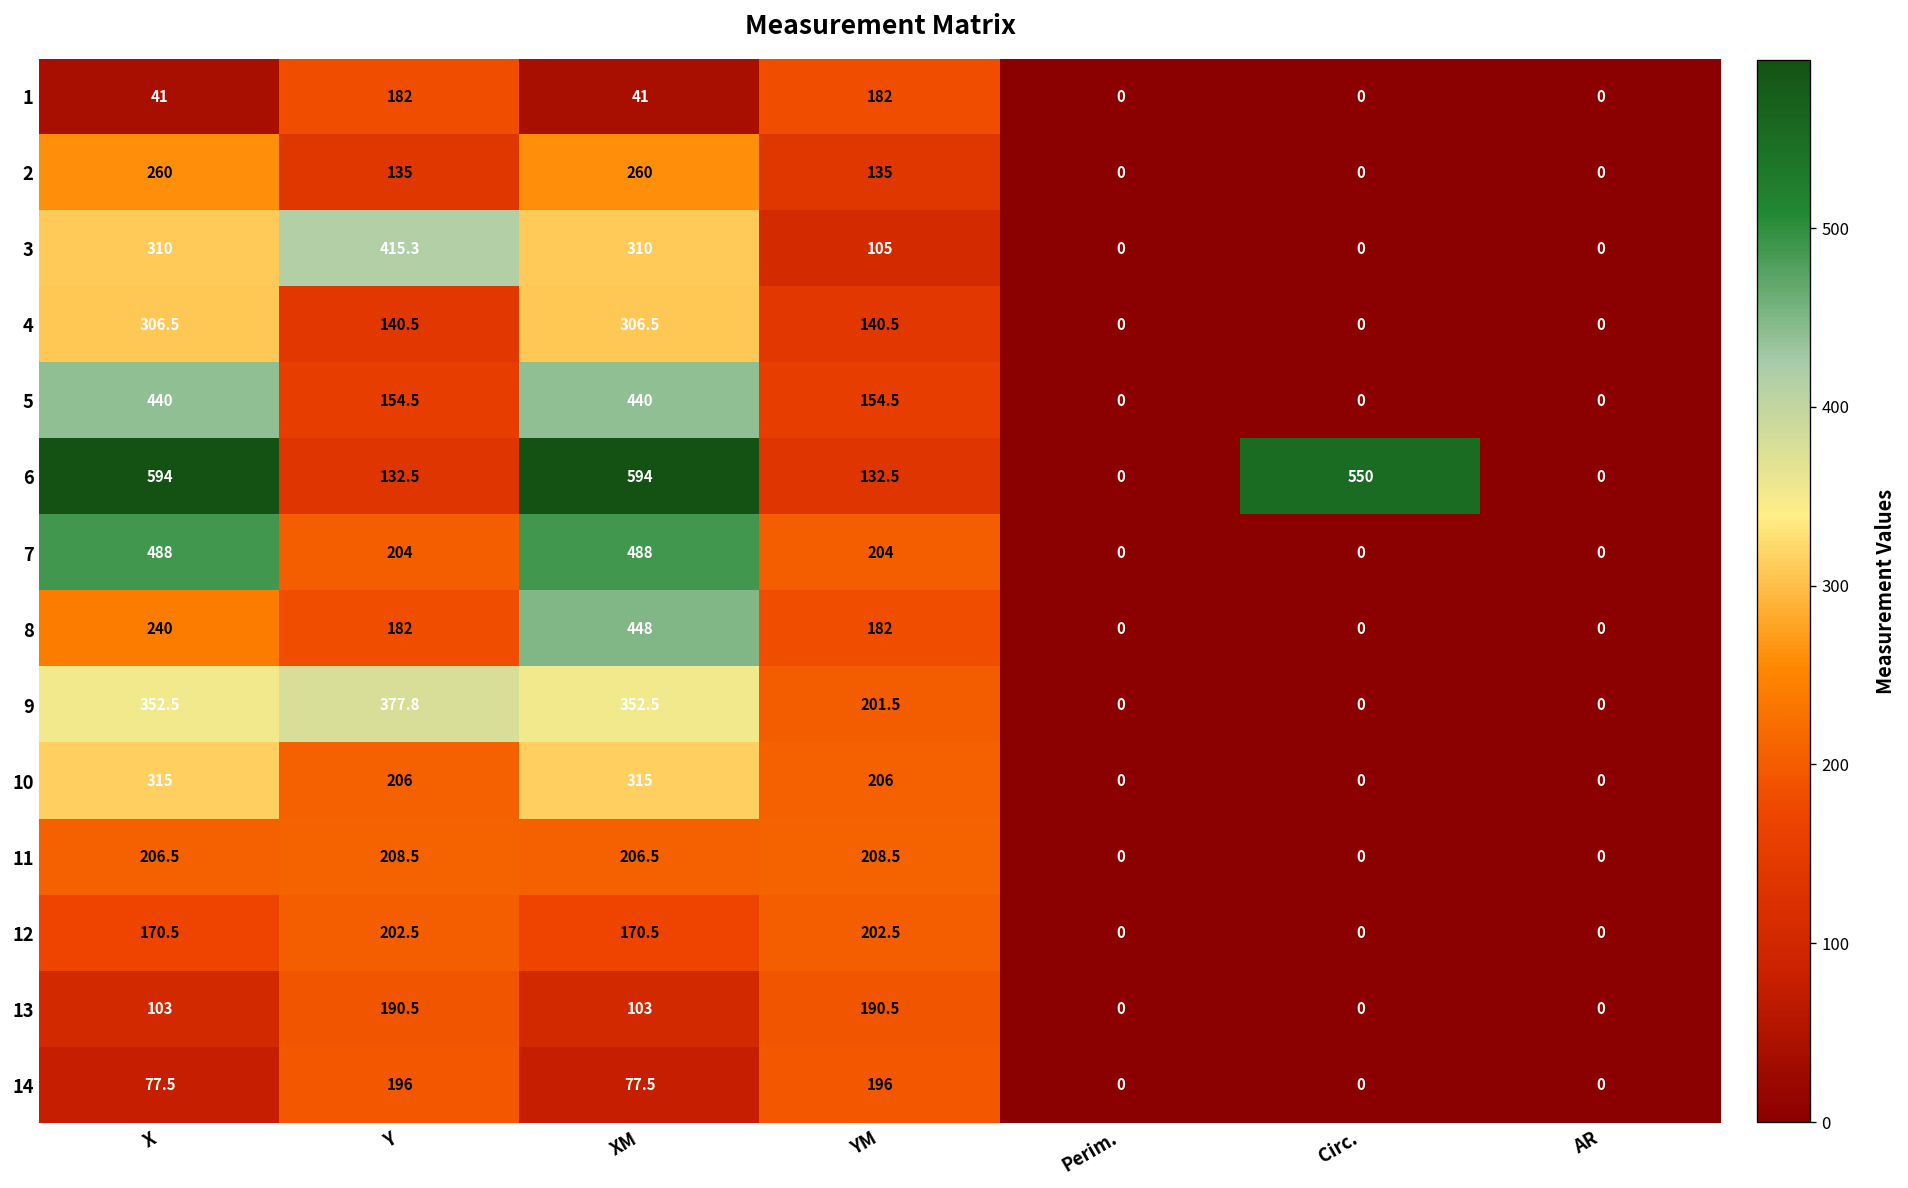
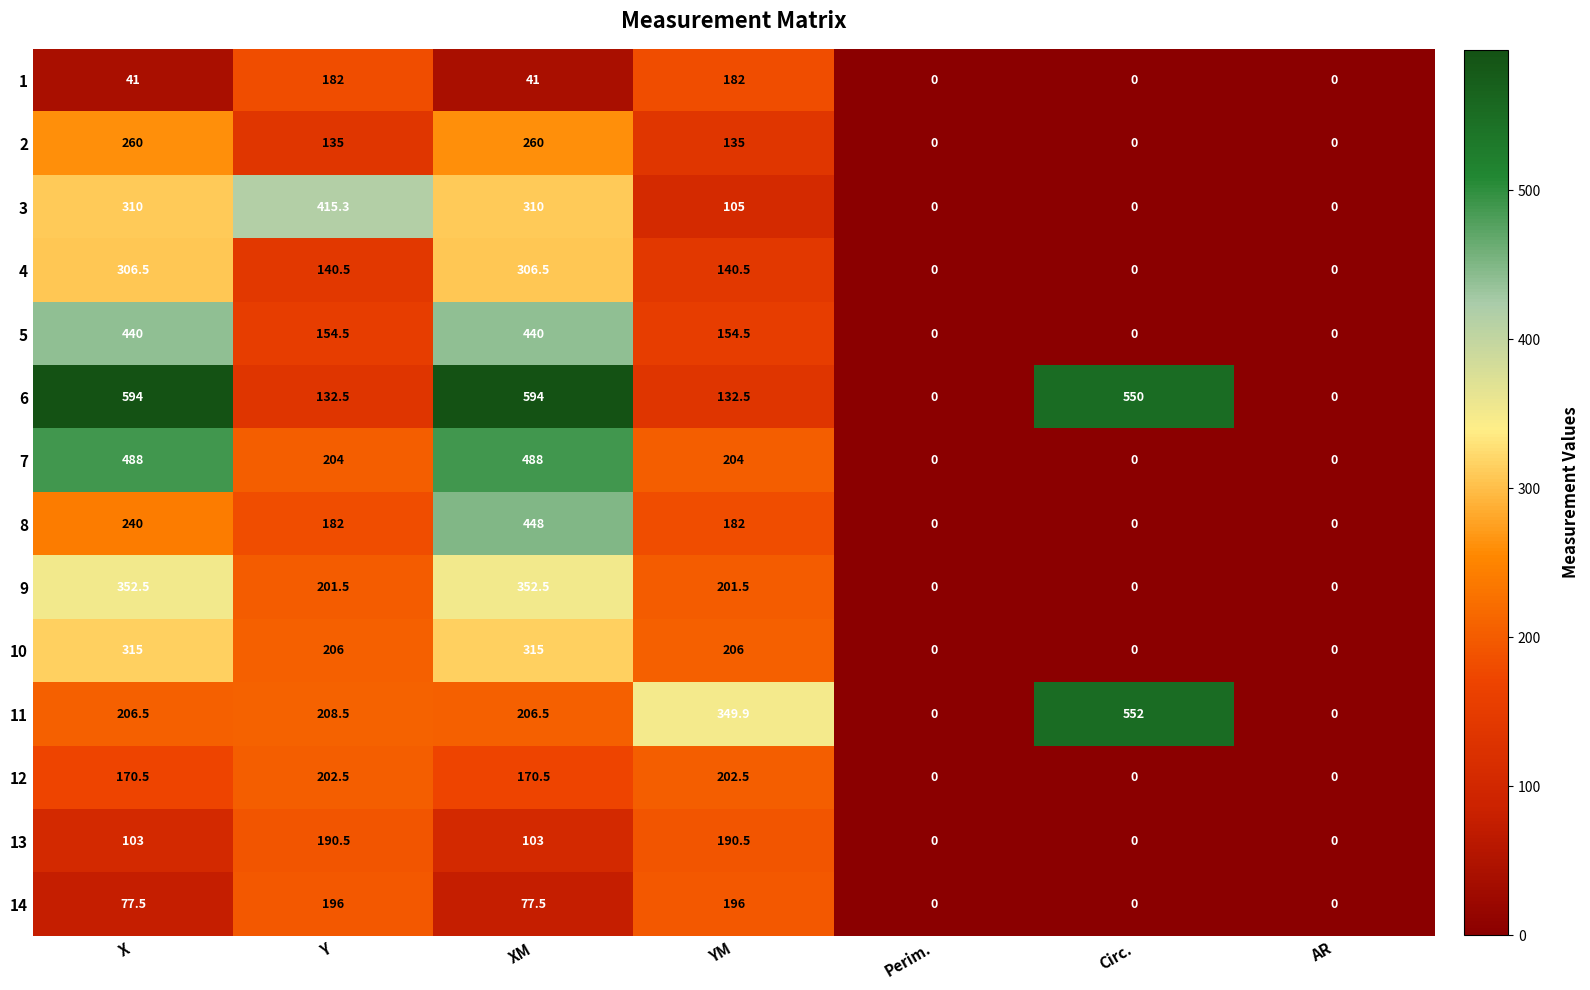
9, Y: 377.8 -> 201.5
11, YM: 208.5 -> 349.9
11, Circ.: 0 -> 552
